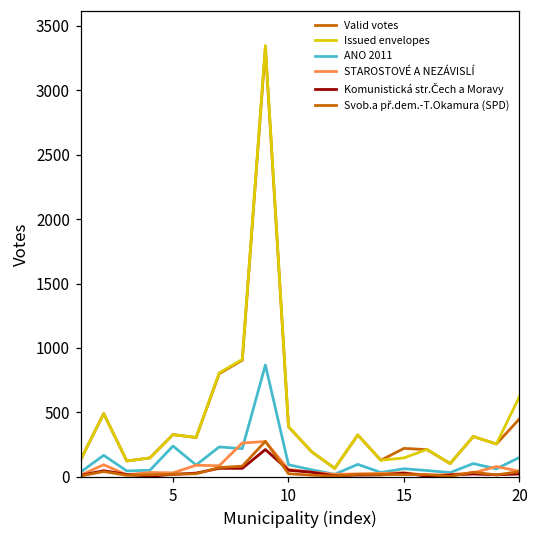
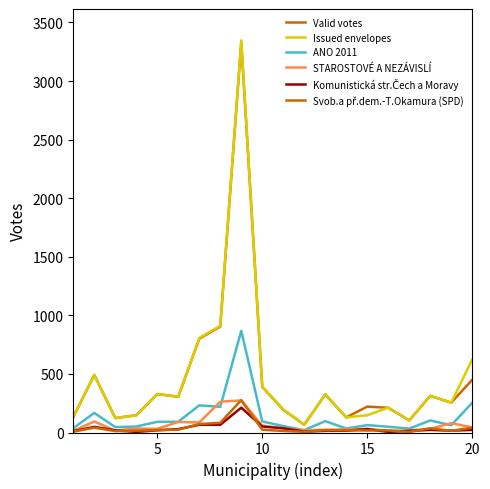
ANO 2011, 5: 240 -> 90
ANO 2011, 20: 150 -> 250
